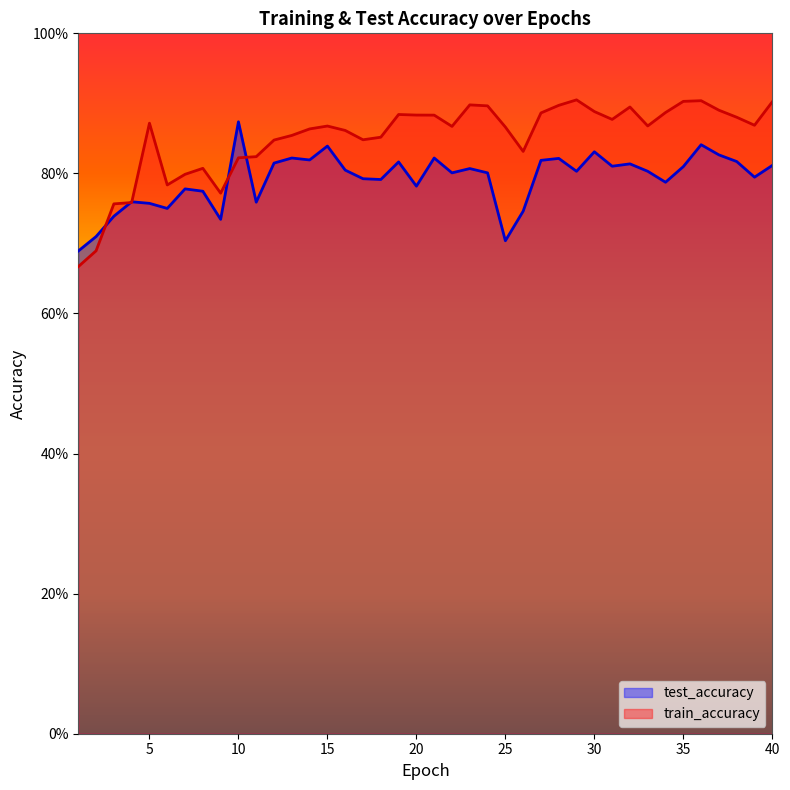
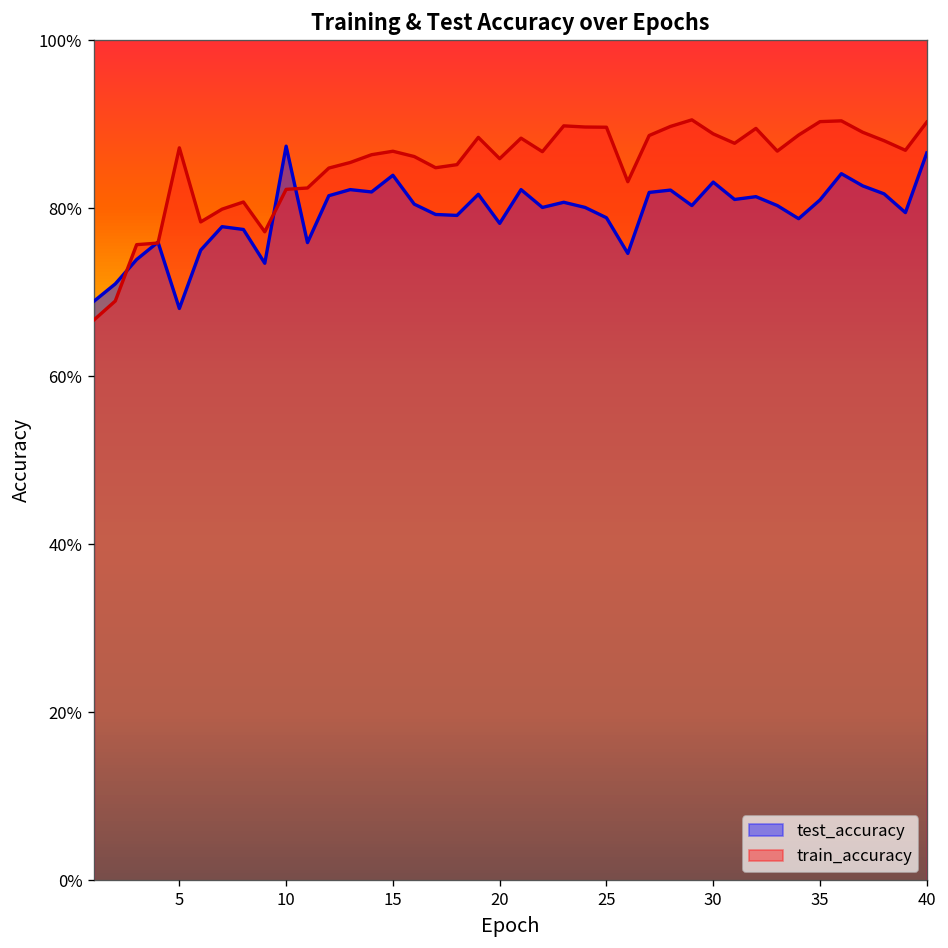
test_accuracy, 5: 76% -> 68%
train_accuracy, 20: 88% -> 86%
test_accuracy, 25: 70% -> 79%
train_accuracy, 25: 87% -> 90%
test_accuracy, 40: 81% -> 87%
